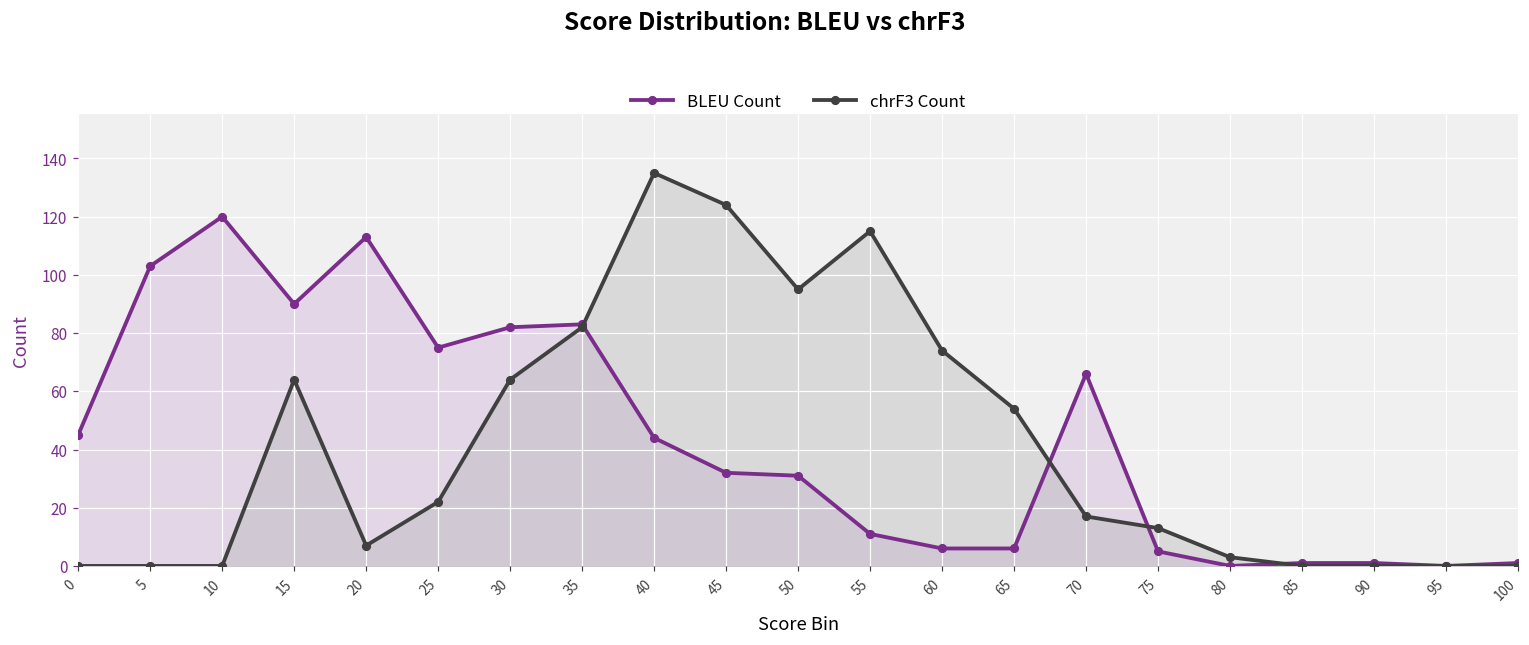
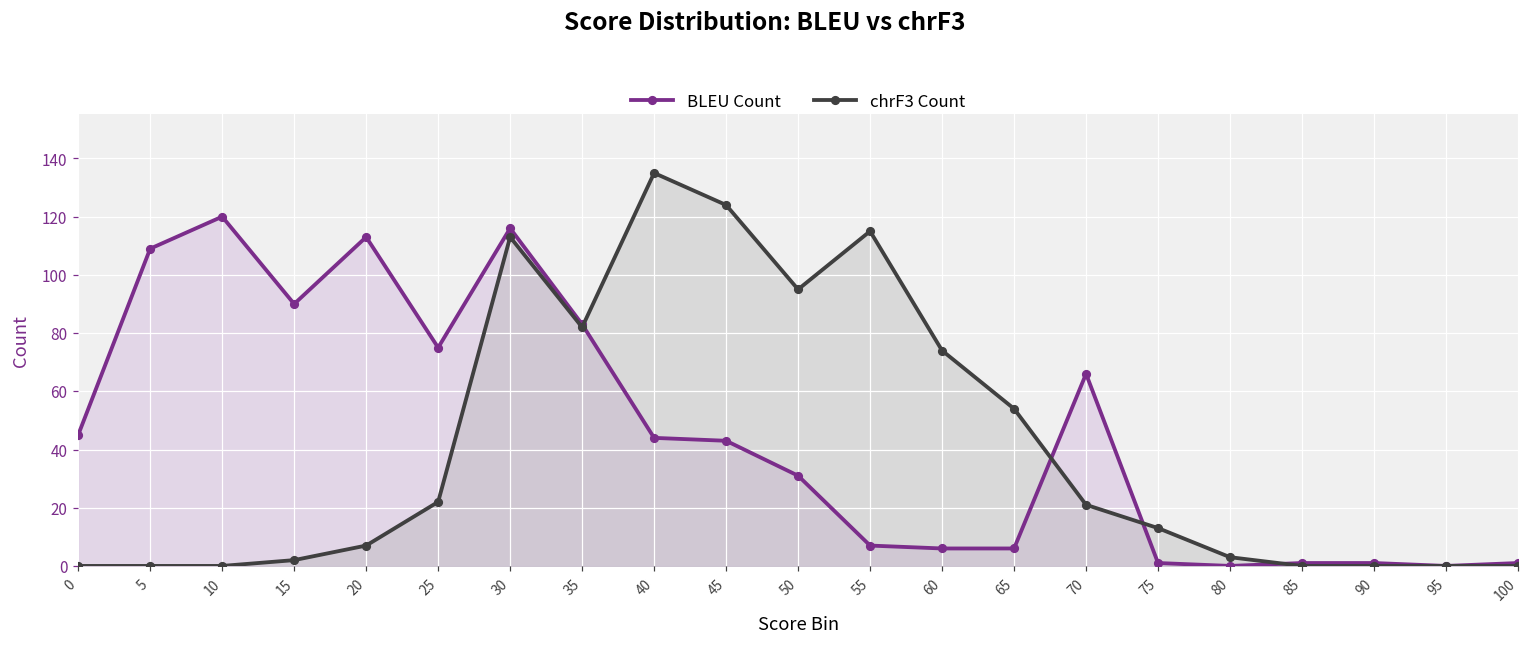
BLEU Count, 5: 103 -> 109
chrF3 Count, 15: 64 -> 2
BLEU Count, 30: 82 -> 116
chrF3 Count, 30: 64 -> 113
BLEU Count, 45: 32 -> 43
BLEU Count, 55: 11 -> 7
chrF3 Count, 70: 17 -> 21
BLEU Count, 75: 5 -> 1
